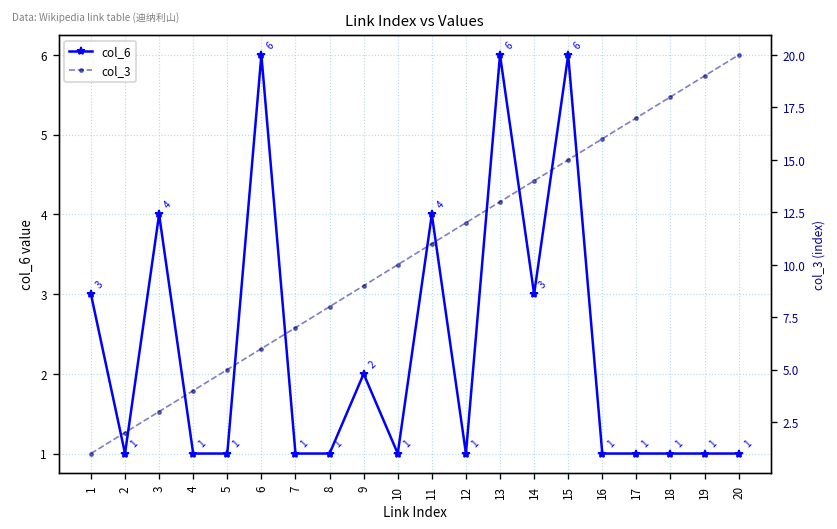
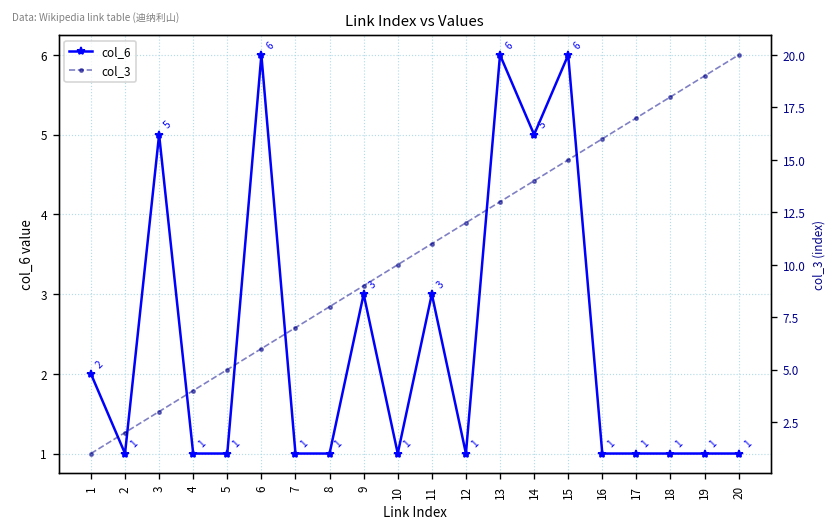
col_6, 1: 3 -> 2
col_6, 3: 4 -> 5
col_6, 9: 2 -> 3
col_6, 11: 4 -> 3
col_6, 14: 3 -> 5
